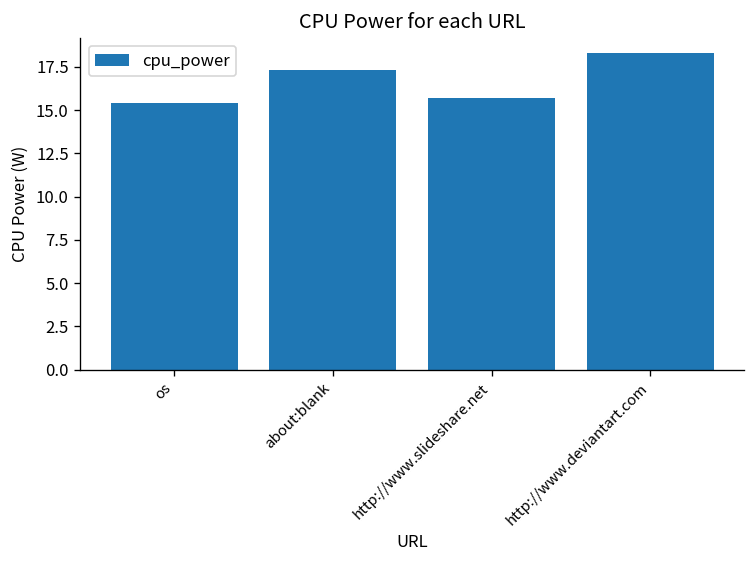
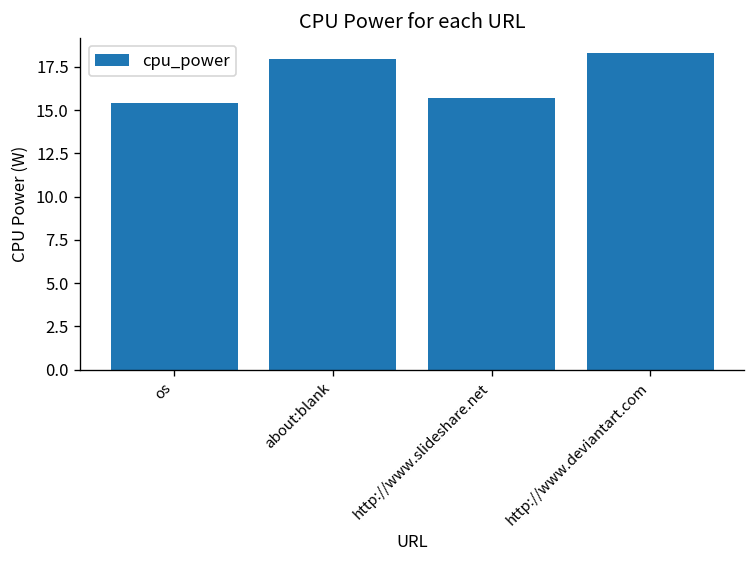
about:blank: 17.3 -> 18.0
